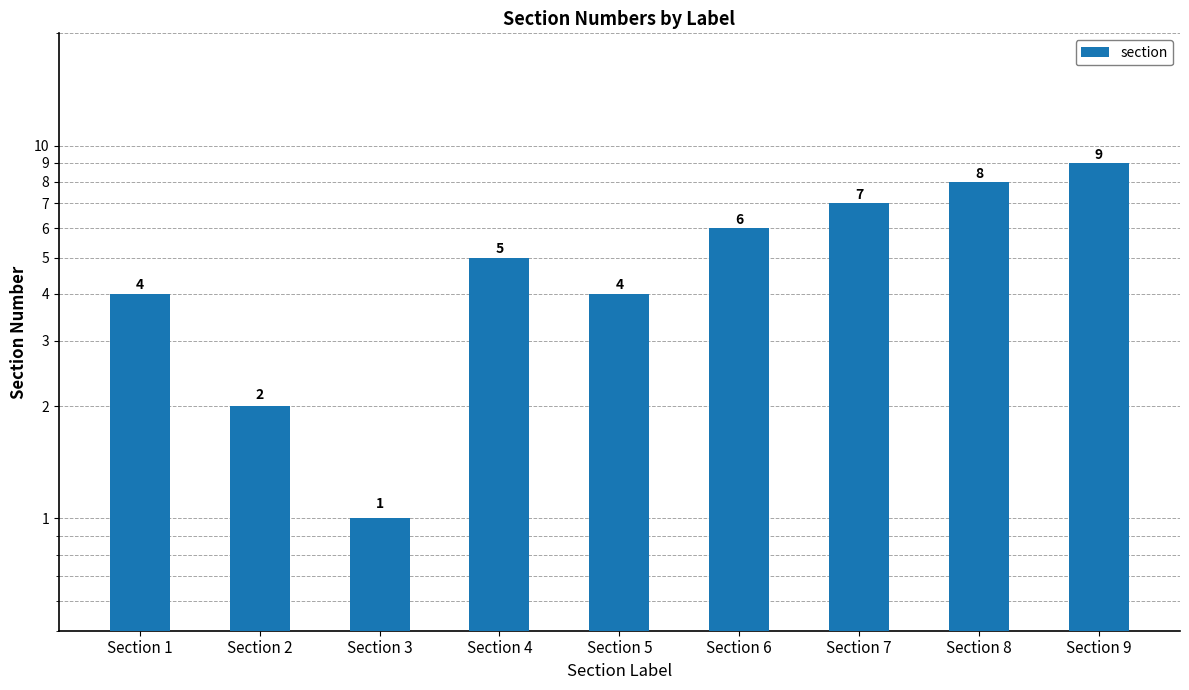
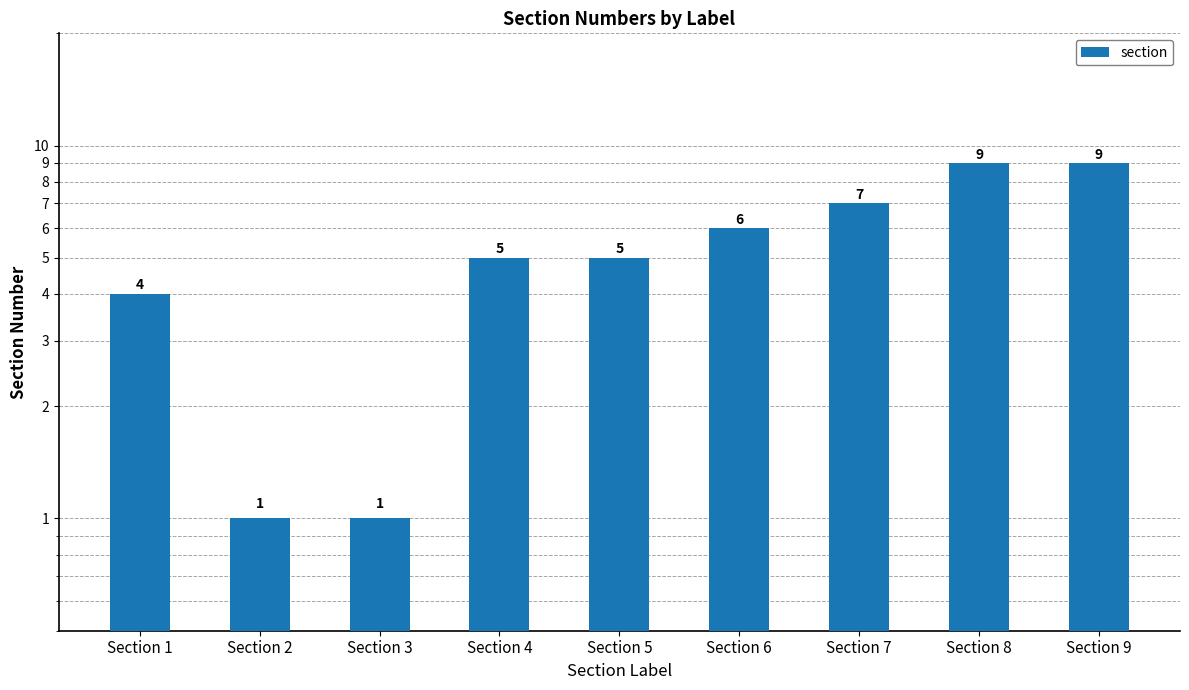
Section 2: 2 -> 1
Section 5: 4 -> 5
Section 8: 8 -> 9
